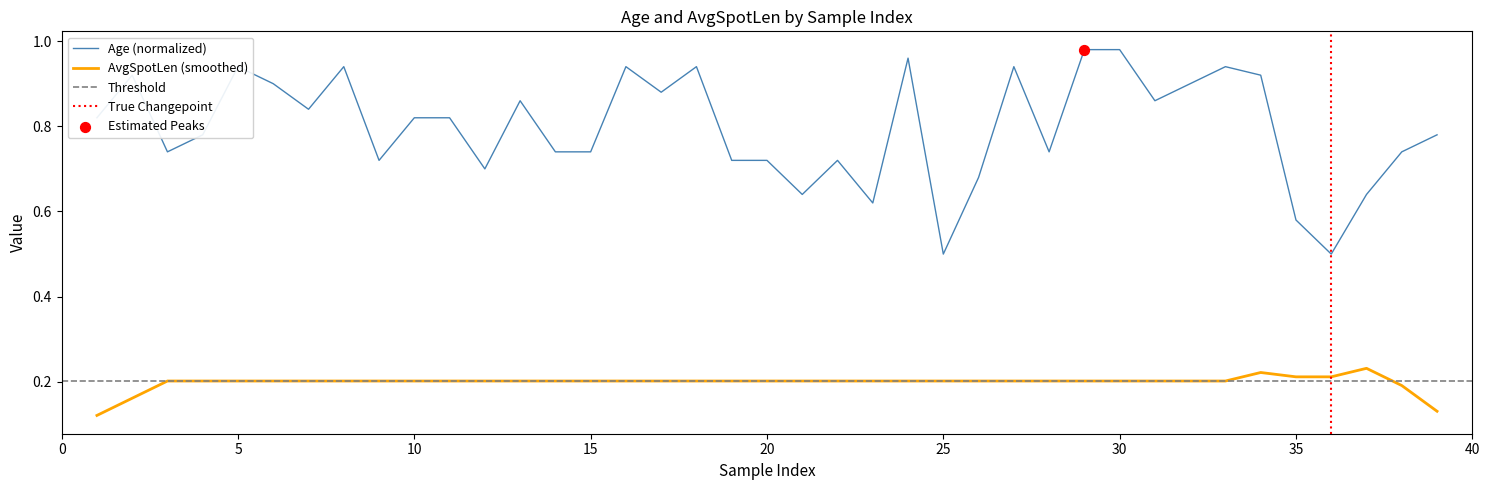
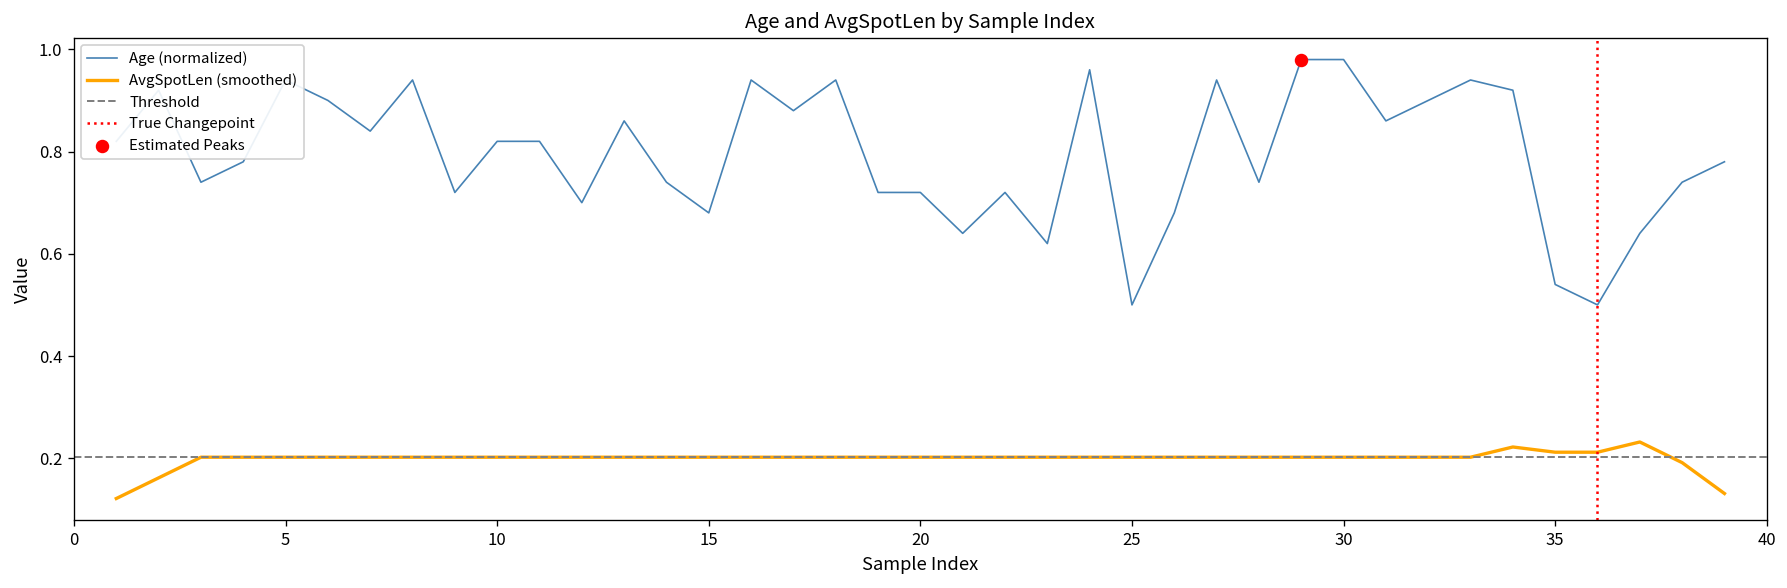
Age (normalized), 15: 0.74 -> 0.68
Age (normalized), 35: 0.58 -> 0.54
